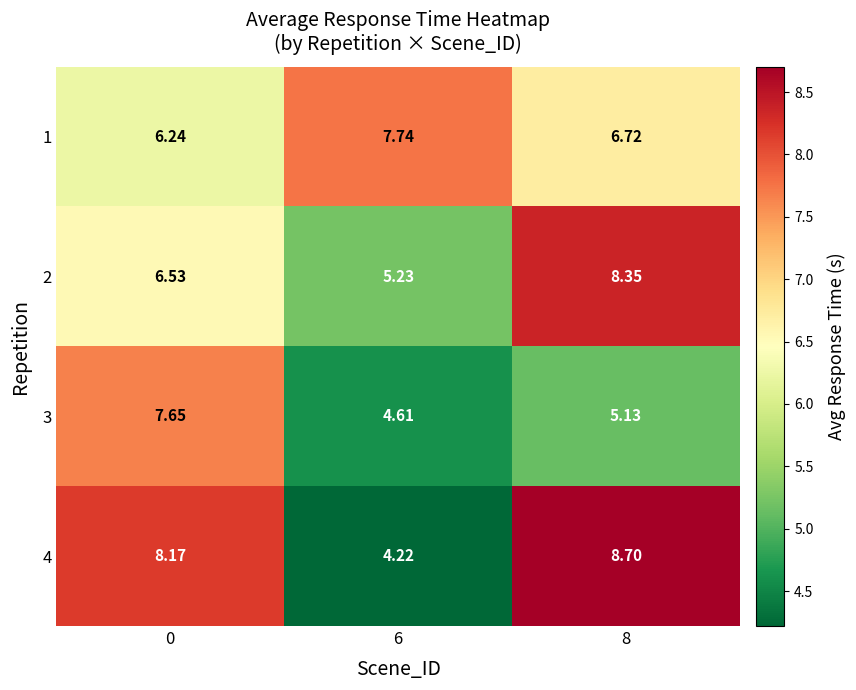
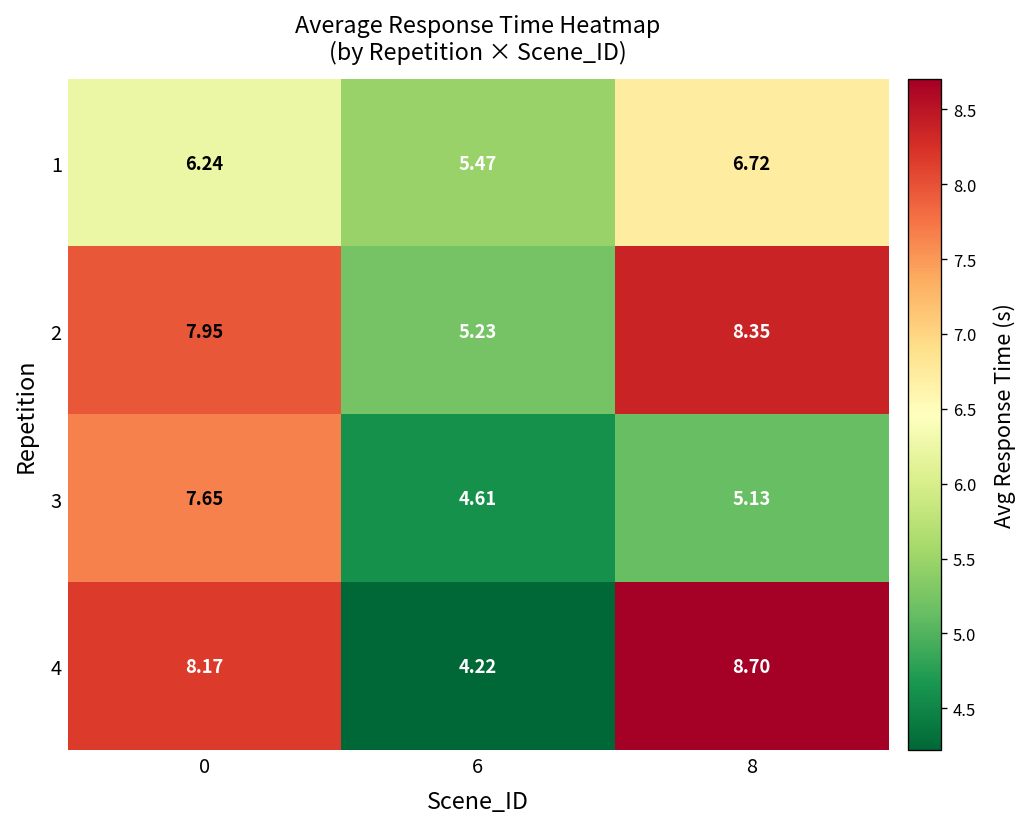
1, 6: 7.74 -> 5.47
2, 0: 6.53 -> 7.95
